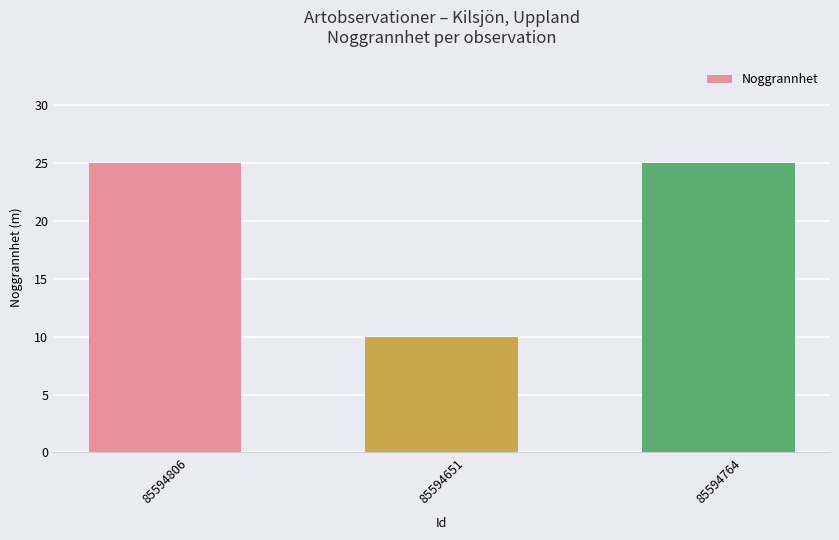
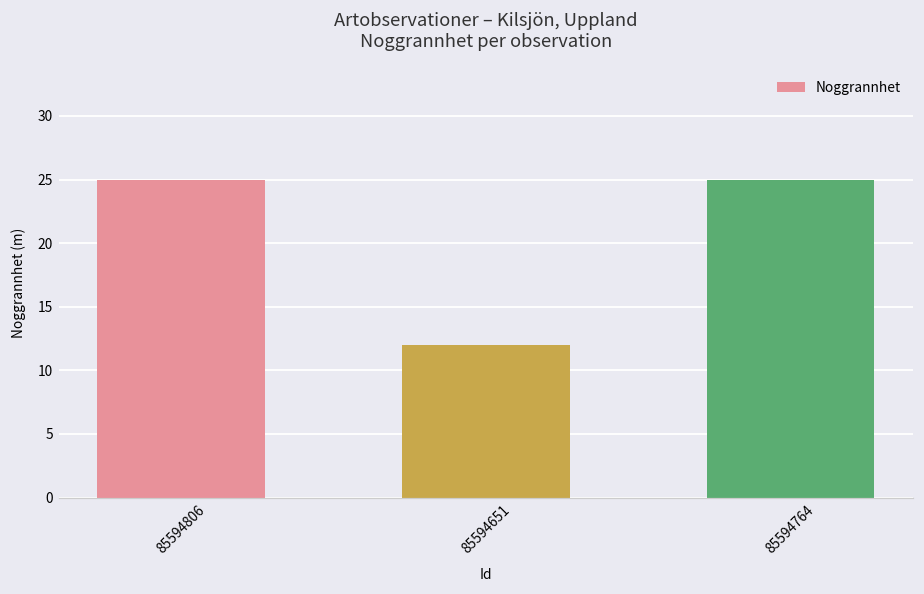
85594651: 10 -> 12
